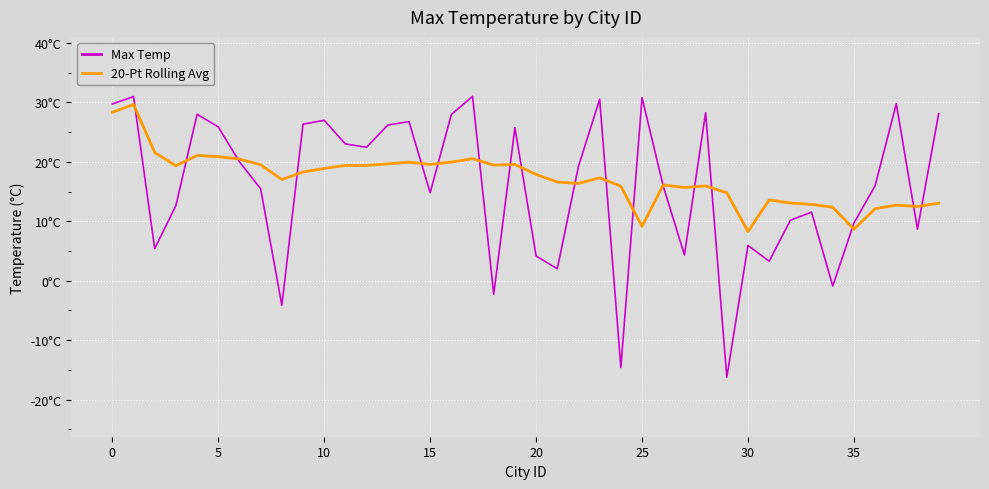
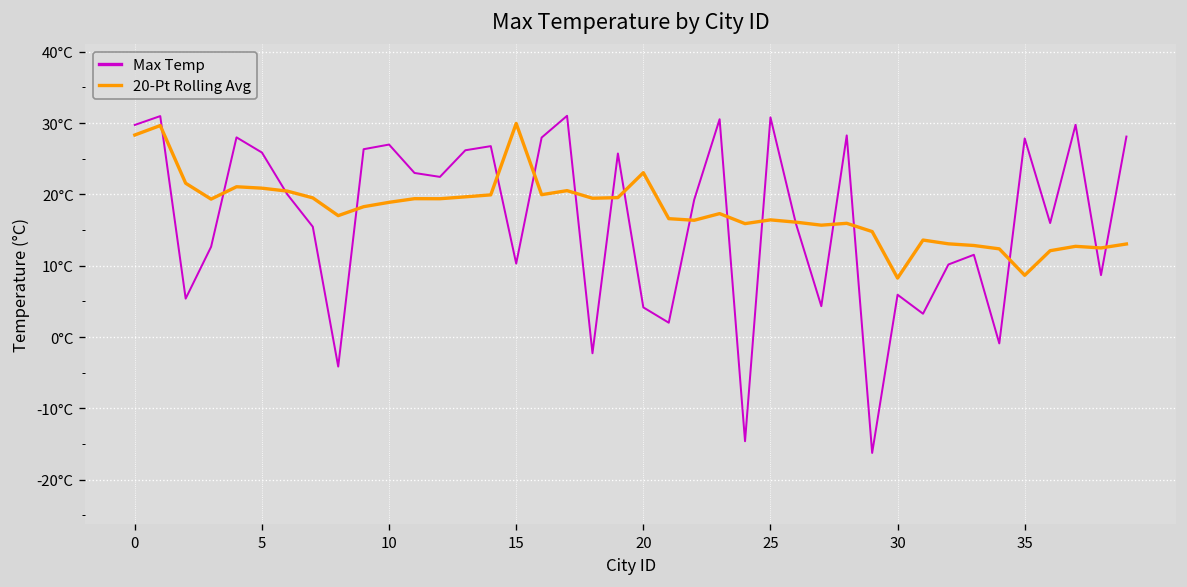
Max Temp, 15: 15°C -> 10°C
20-Pt Rolling Avg, 15: 20°C -> 30°C
20-Pt Rolling Avg, 20: 18°C -> 23°C
20-Pt Rolling Avg, 25: 9°C -> 16°C
Max Temp, 35: 10°C -> 28°C
